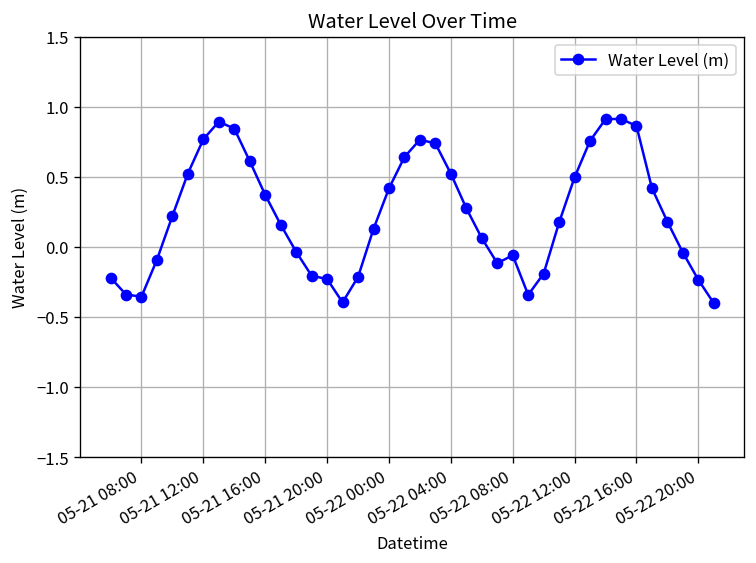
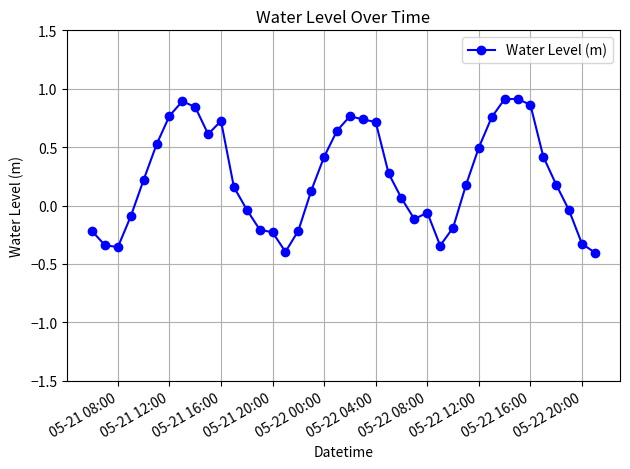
05-21 16:00: 0.37 -> 0.72
05-22 04:00: 0.52 -> 0.71
05-22 20:00: -0.24 -> -0.33
